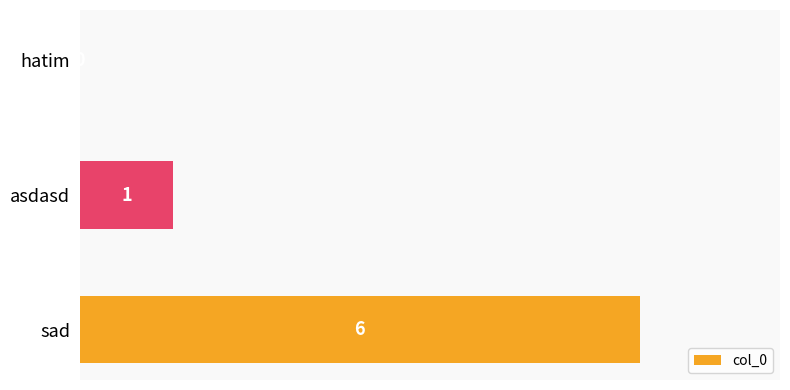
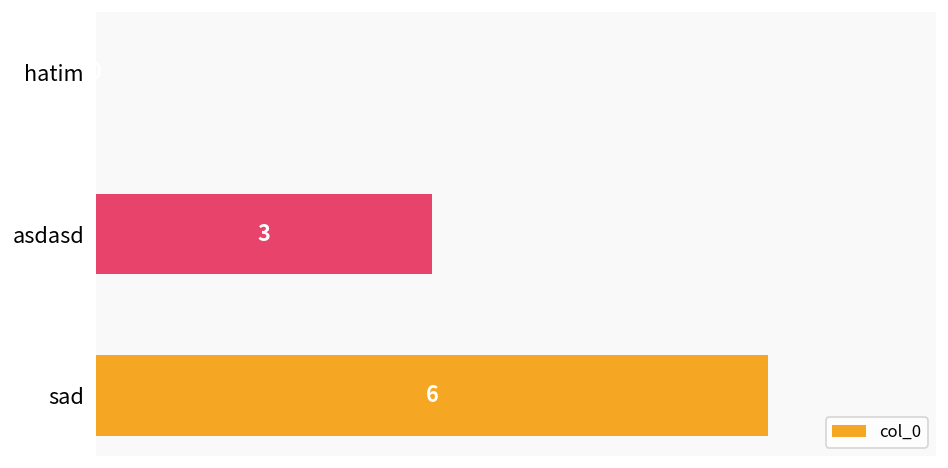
asdasd: 1 -> 3
